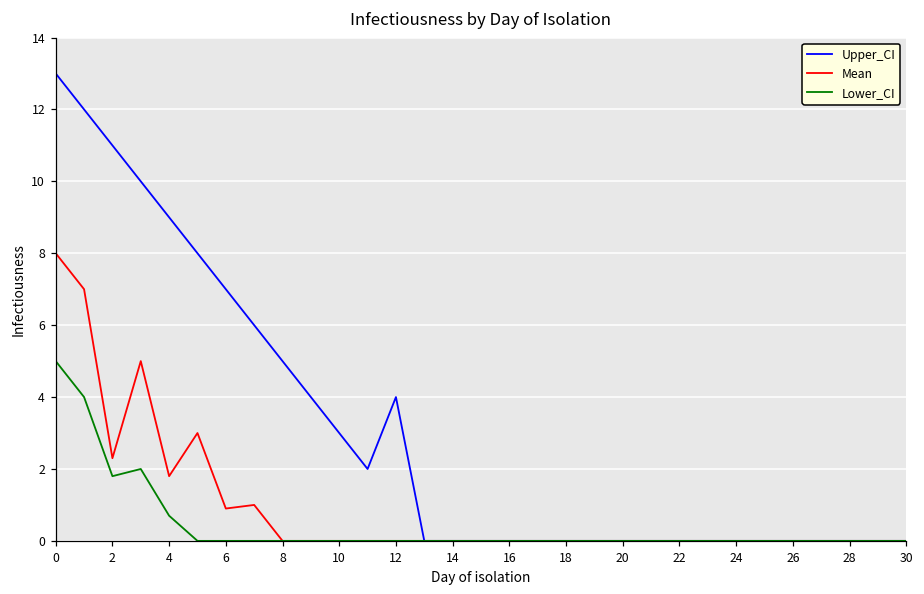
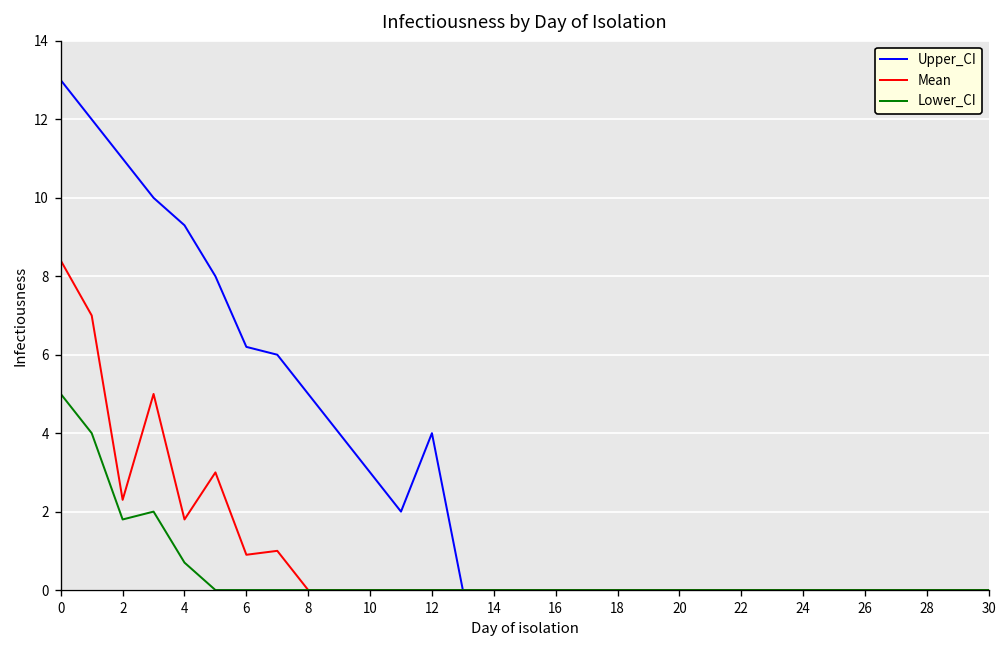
Mean, 0: 8.0 -> 8.4
Upper_CI, 4: 9.0 -> 9.3
Upper_CI, 6: 7.0 -> 6.2
